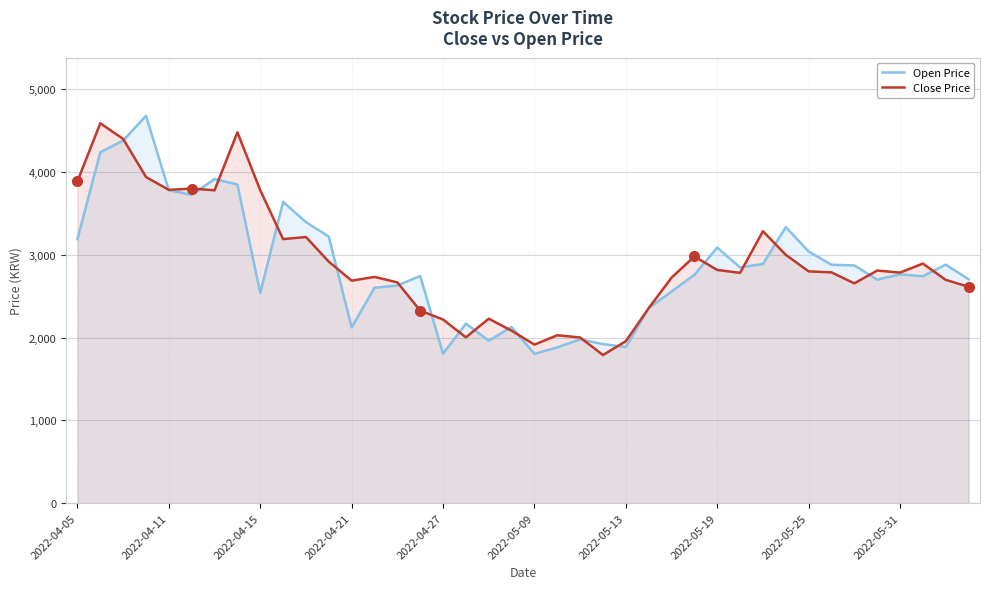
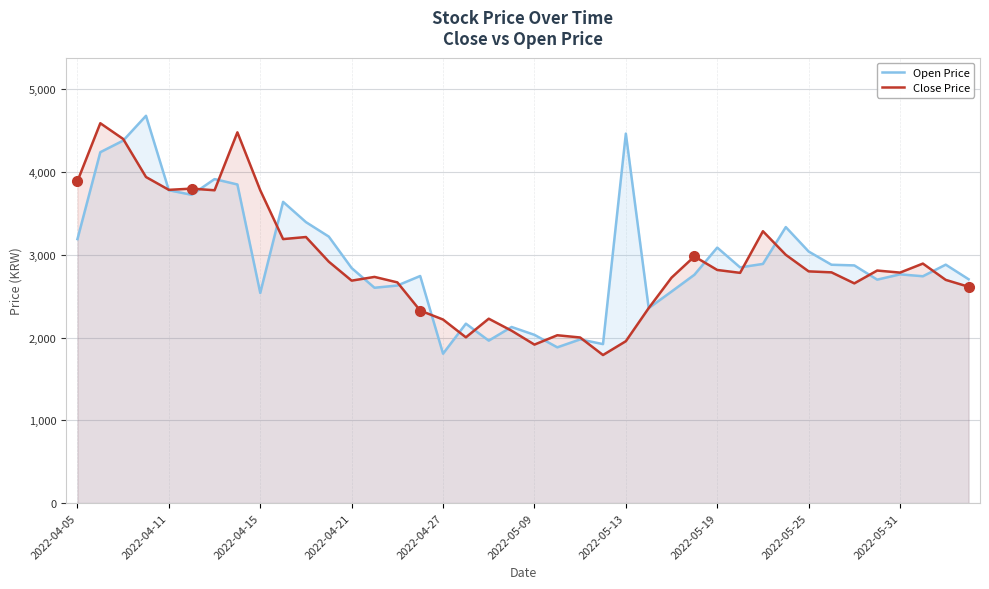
Open Price, 2022-04-21: 2,100 -> 2,800
Open Price, 2022-05-09: 1,800 -> 2,000
Open Price, 2022-05-13: 1,900 -> 4,500
